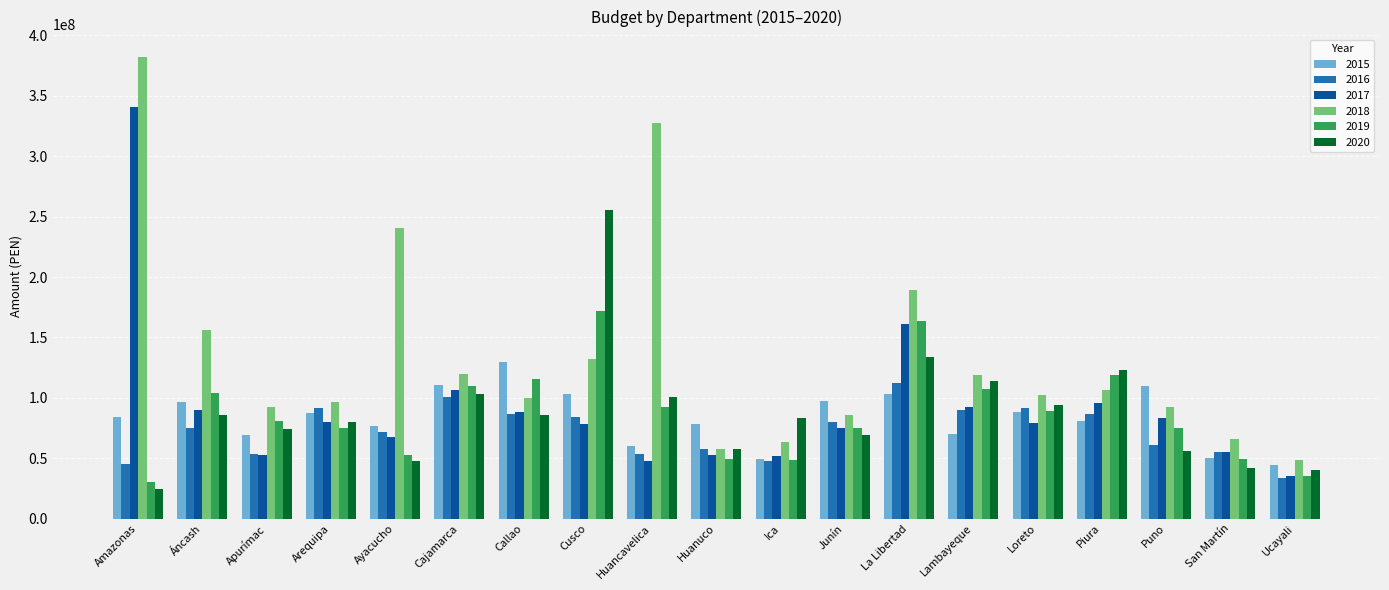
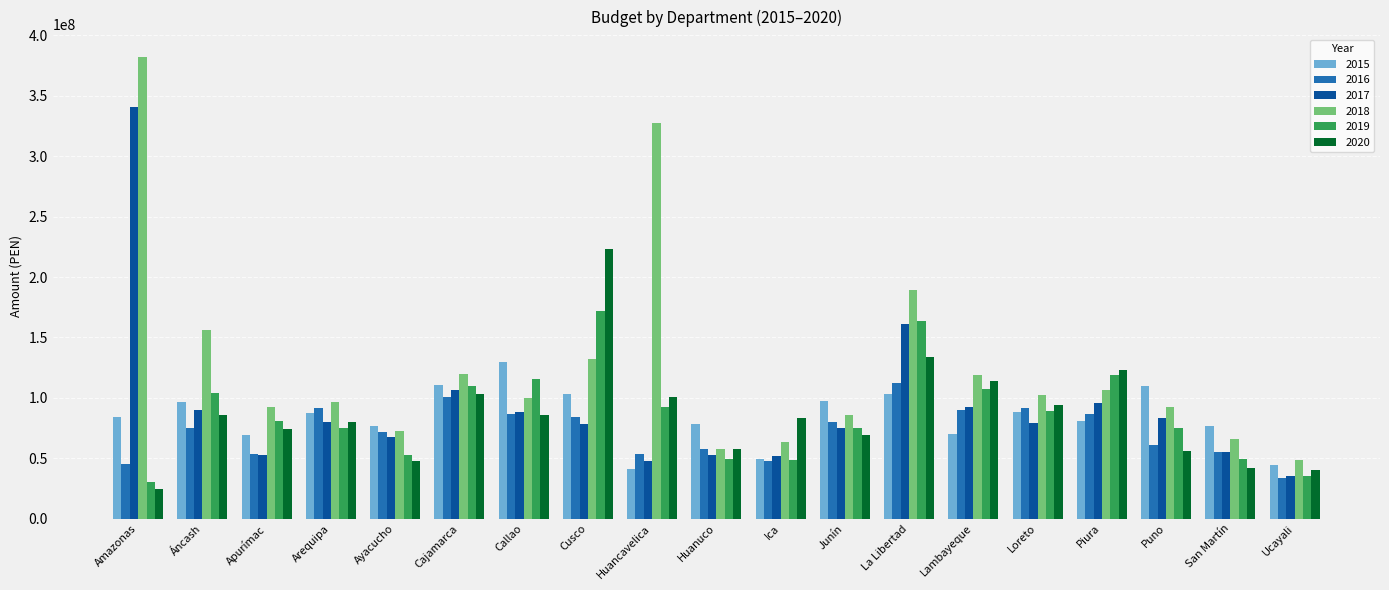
2018, Ayacucho: 241000000 -> 73000000
2020, Cusco: 255000000 -> 223000000
2015, Huancavelica: 60000000 -> 41000000
2015, San Martín: 50000000 -> 76000000
